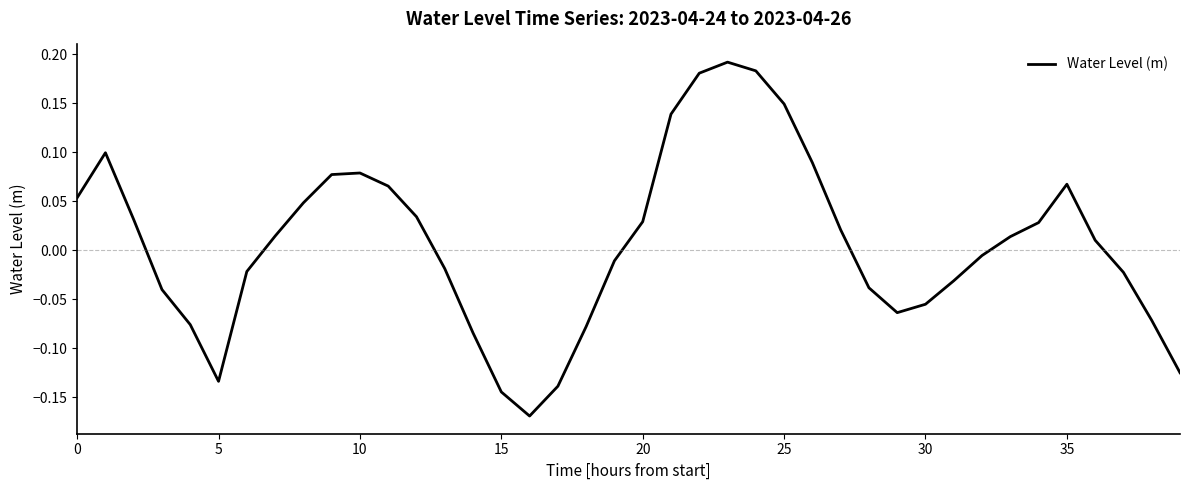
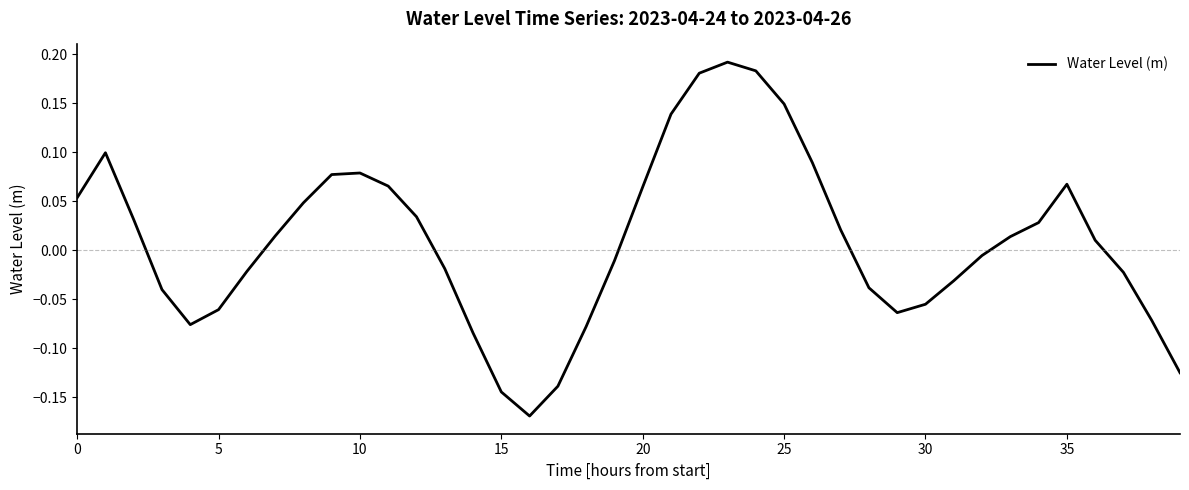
5: -0.13 -> -0.06
20: 0.03 -> 0.06
